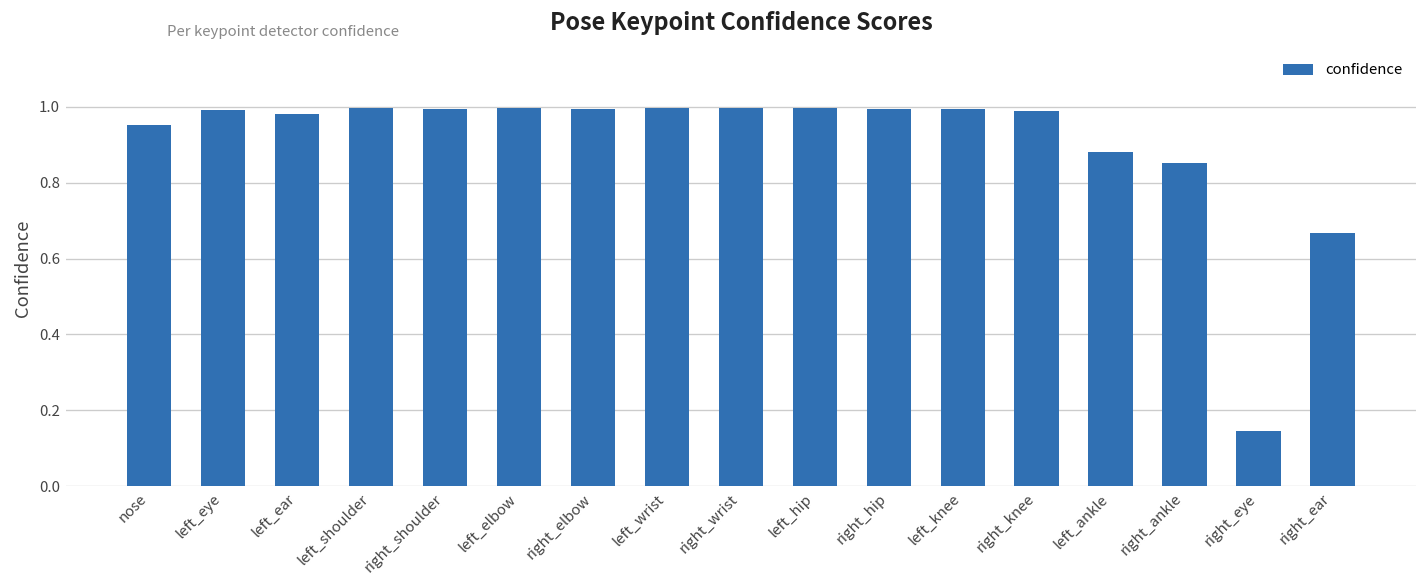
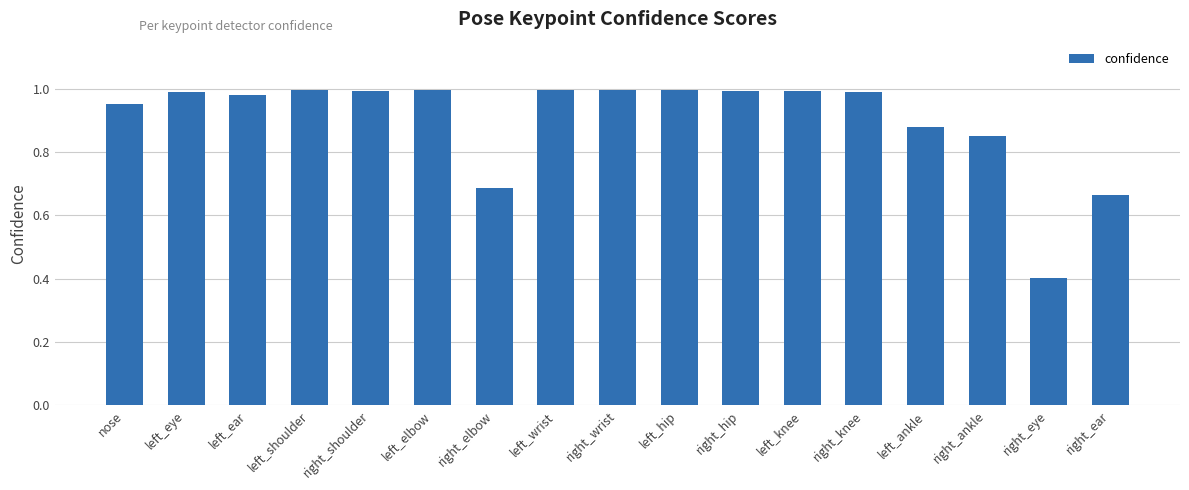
right_elbow: 0.99 -> 0.69
right_eye: 0.14 -> 0.40
